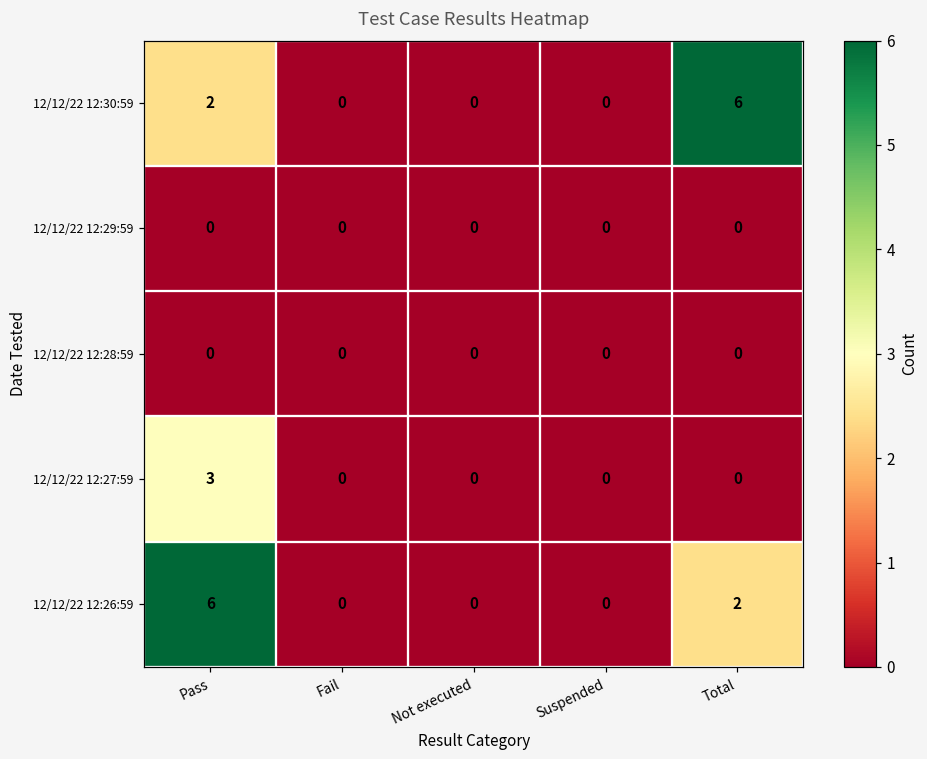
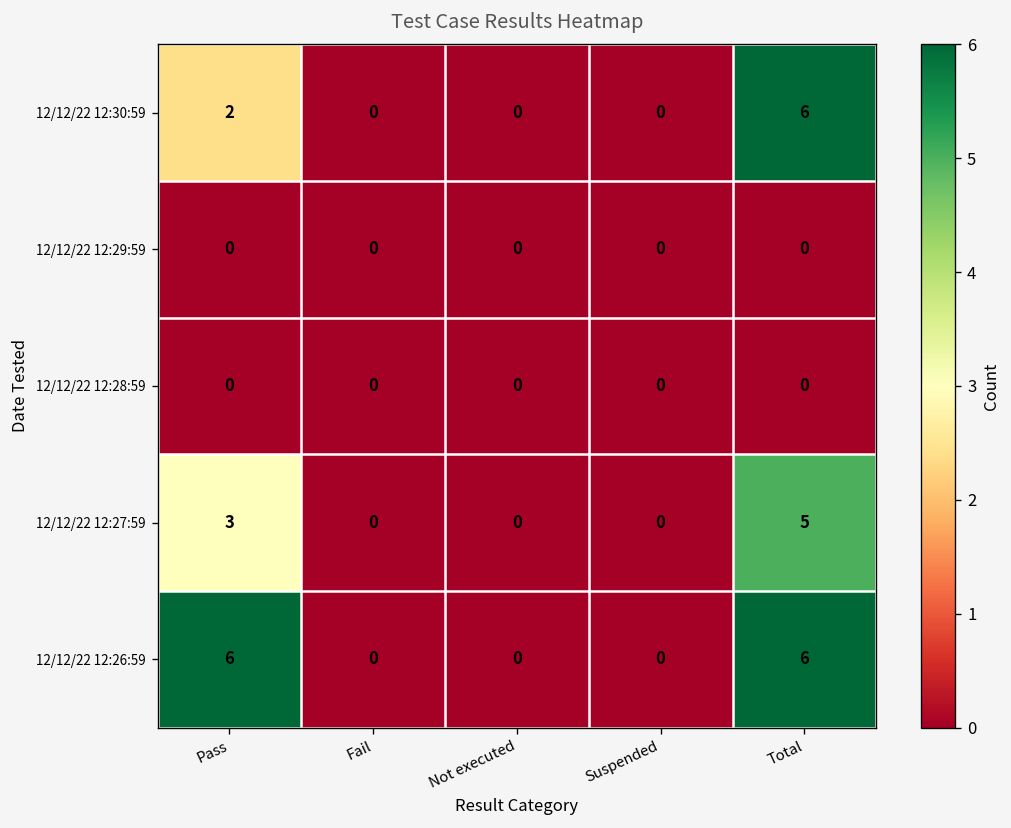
12/12/22 12:27:59, Total: 0 -> 5
12/12/22 12:26:59, Total: 2 -> 6
